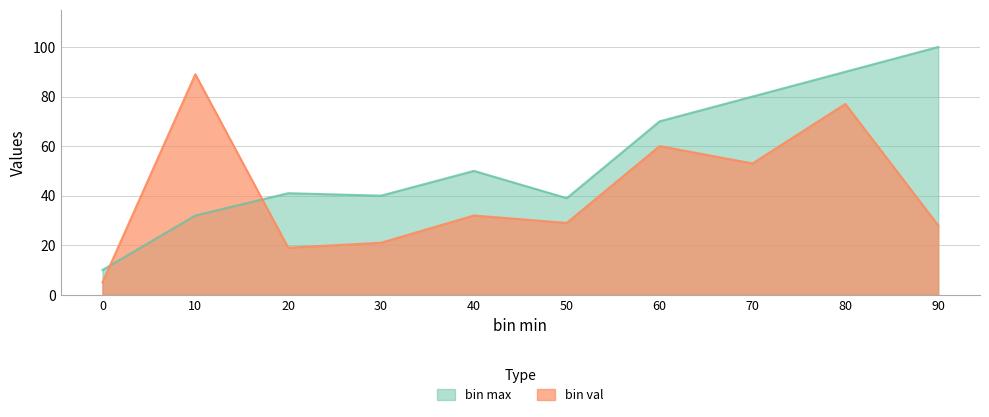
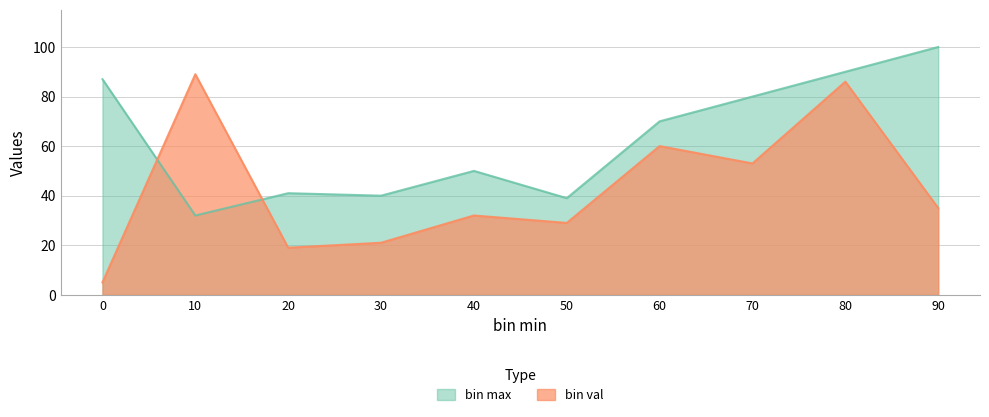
bin max, 0: 10 -> 87
bin val, 80: 77 -> 86
bin val, 90: 28 -> 35
